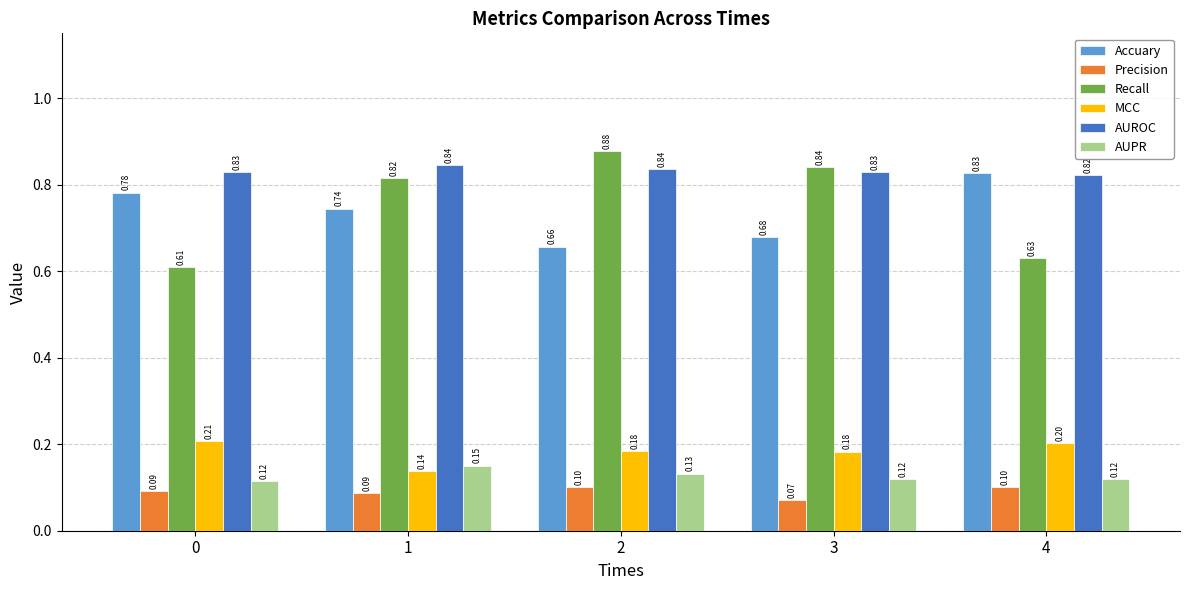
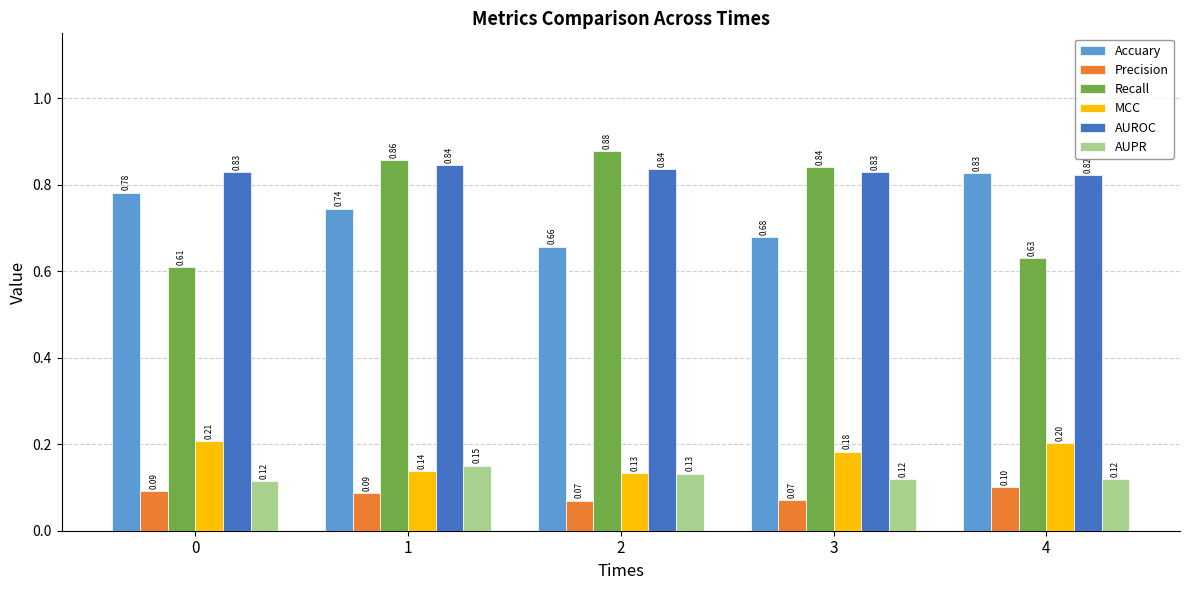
Recall, 1: 0.82 -> 0.86
Precision, 2: 0.10 -> 0.07
MCC, 2: 0.18 -> 0.13
